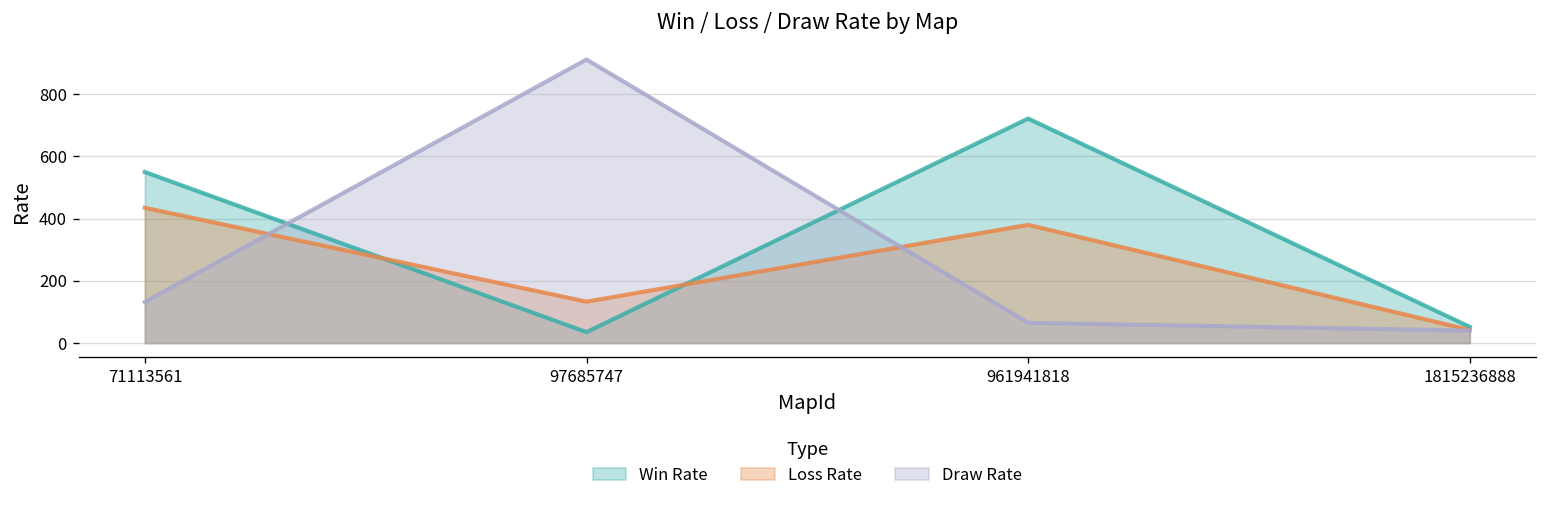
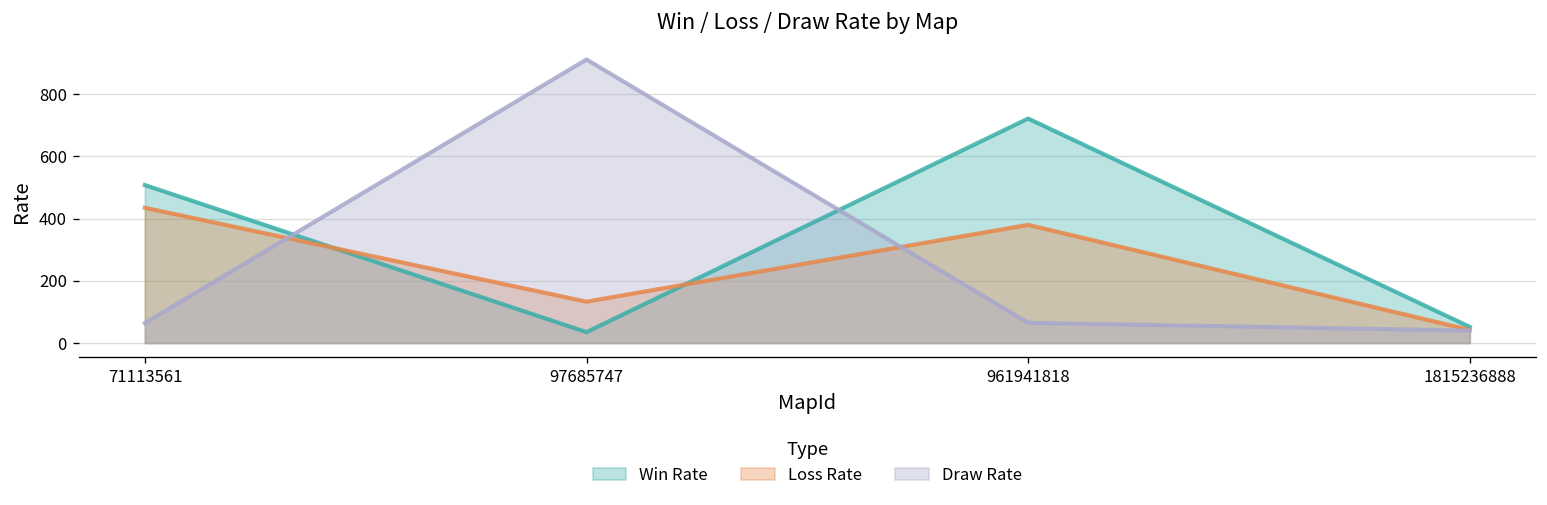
Win Rate, 71113561: 550 -> 510
Draw Rate, 71113561: 130 -> 60
